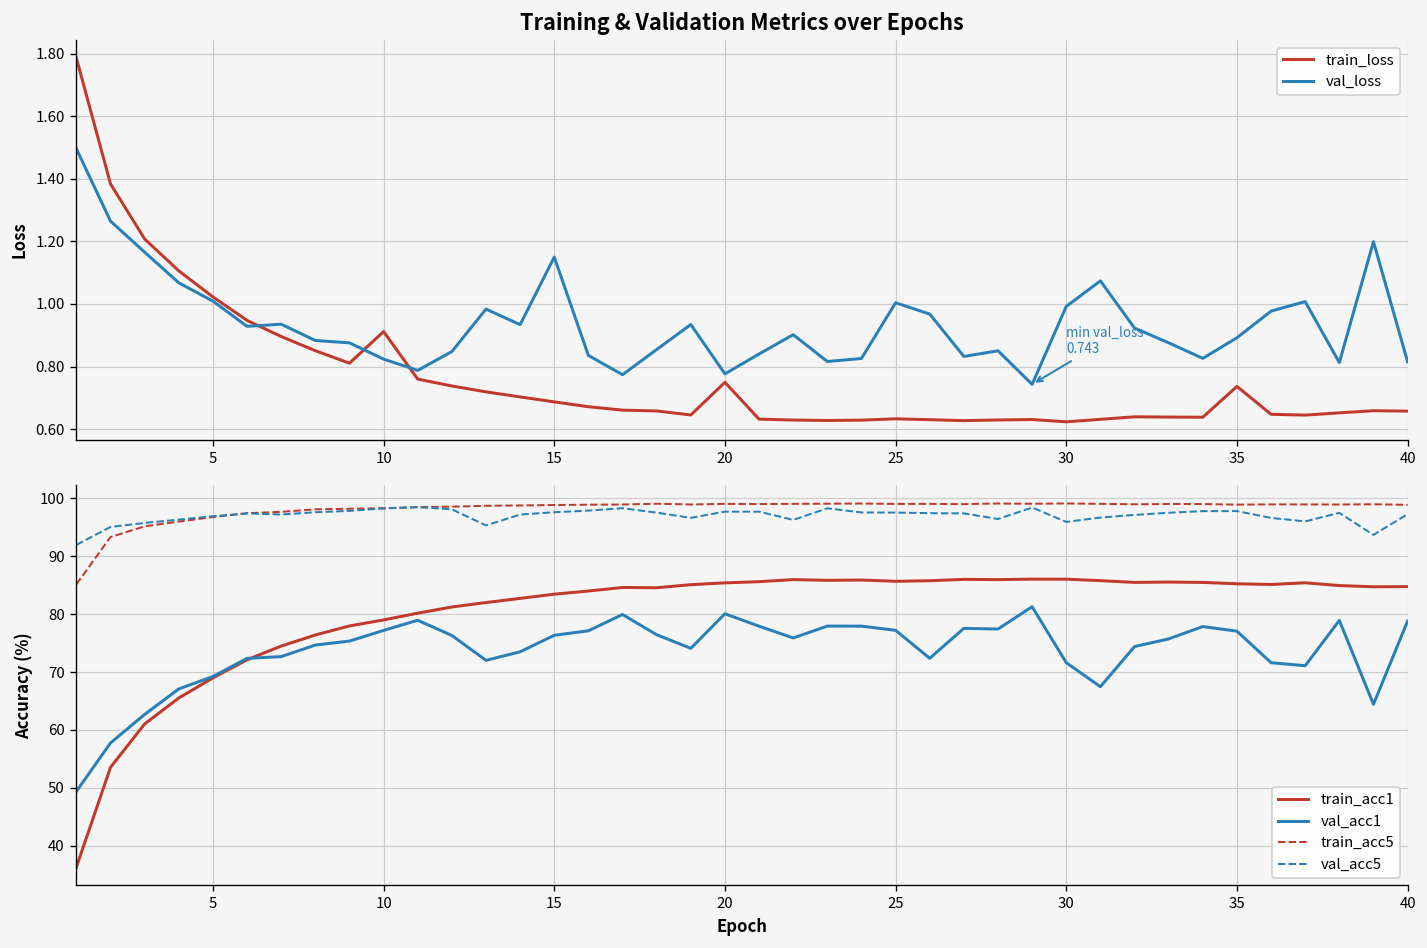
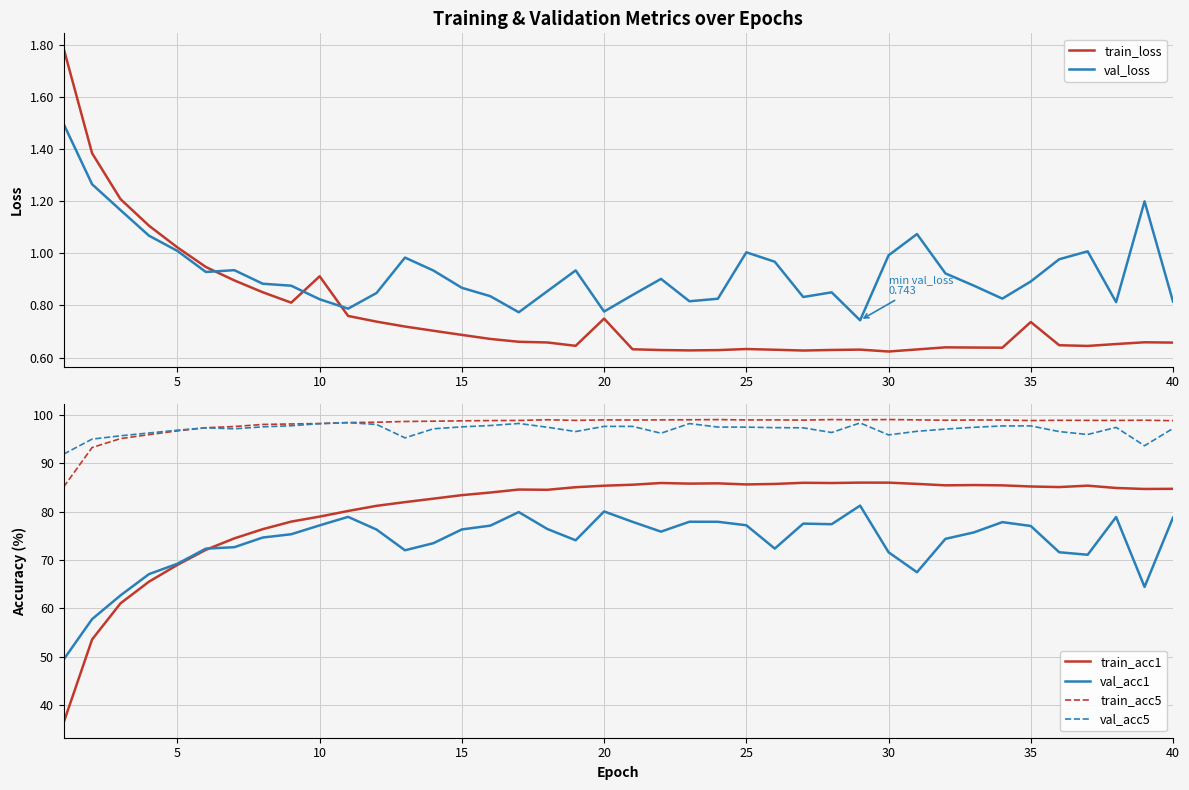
Training & Validation Metrics over Epochs, val_loss, 15: 1.15 -> 0.87
